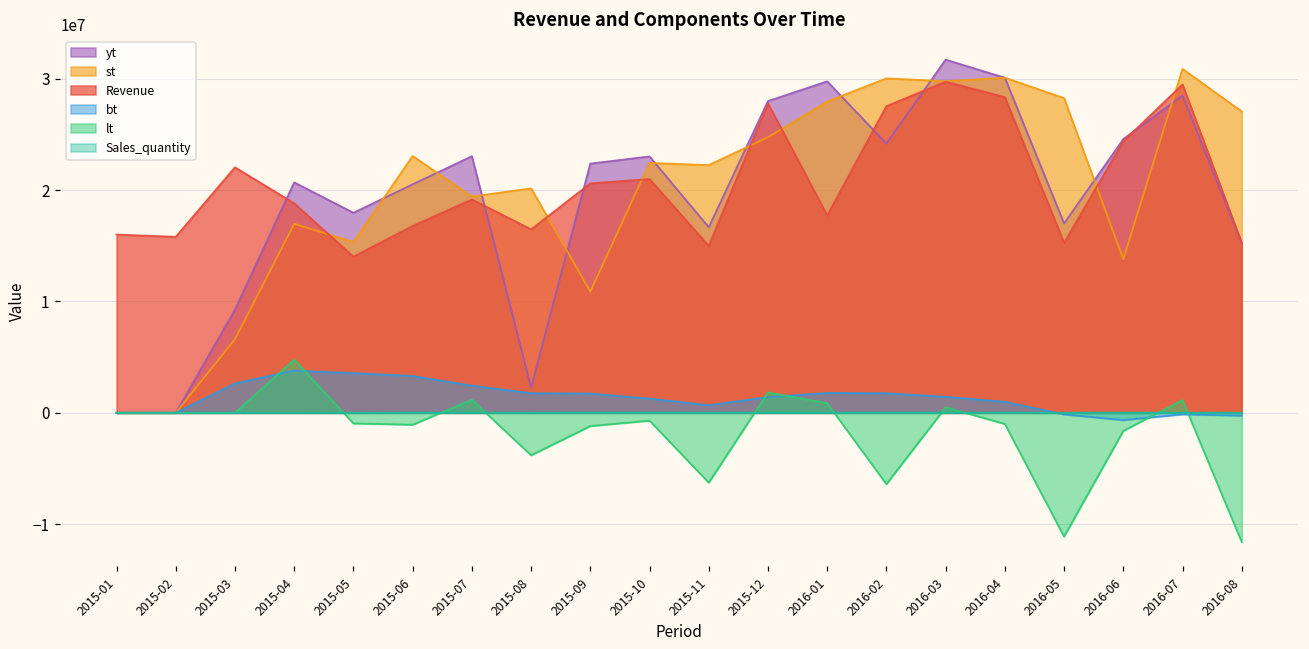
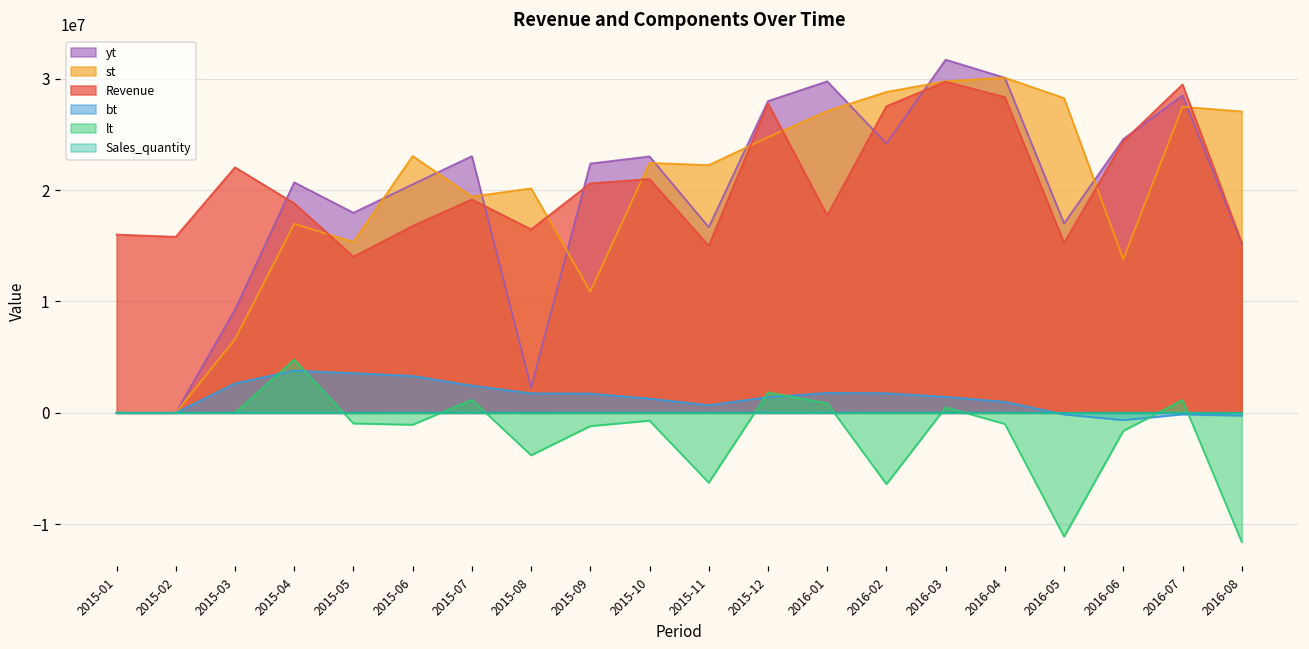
st, 2016-01: 28000000 -> 27100000
st, 2016-02: 30000000 -> 28800000
st, 2016-07: 30900000 -> 27500000
